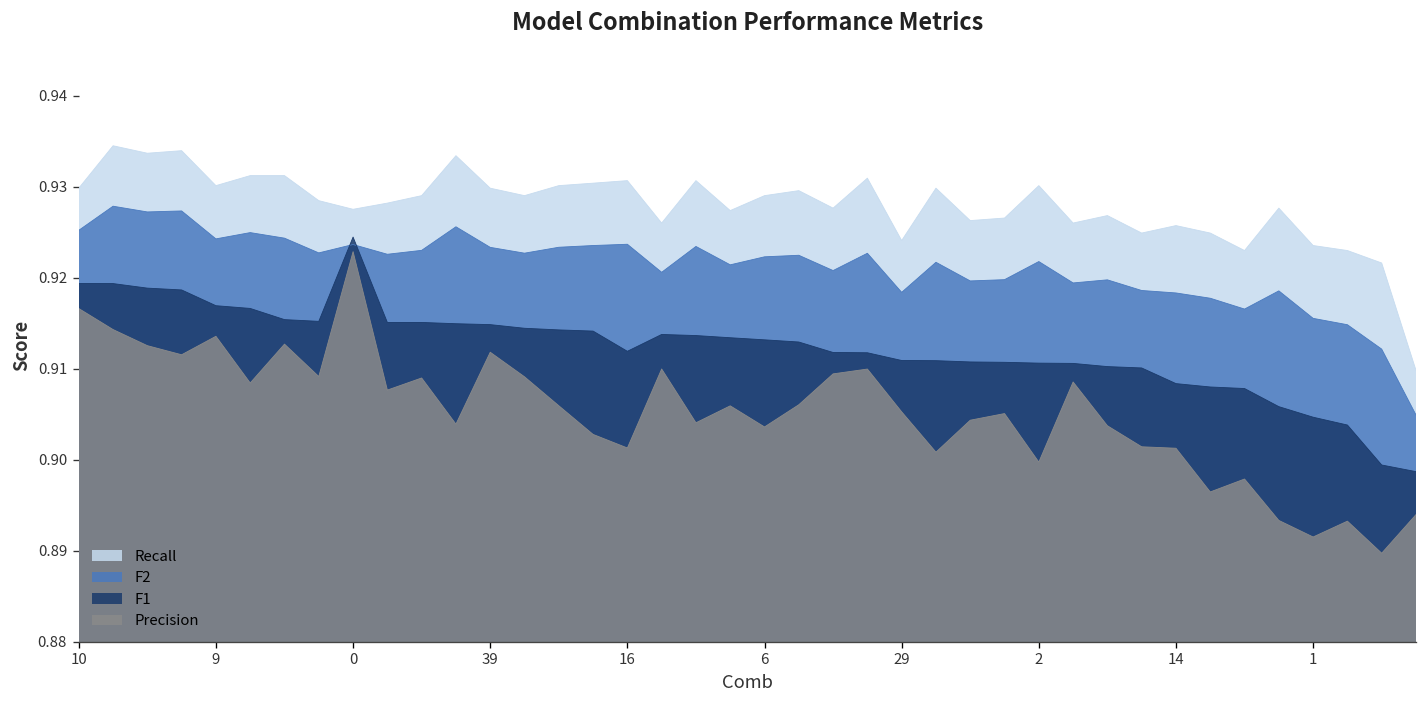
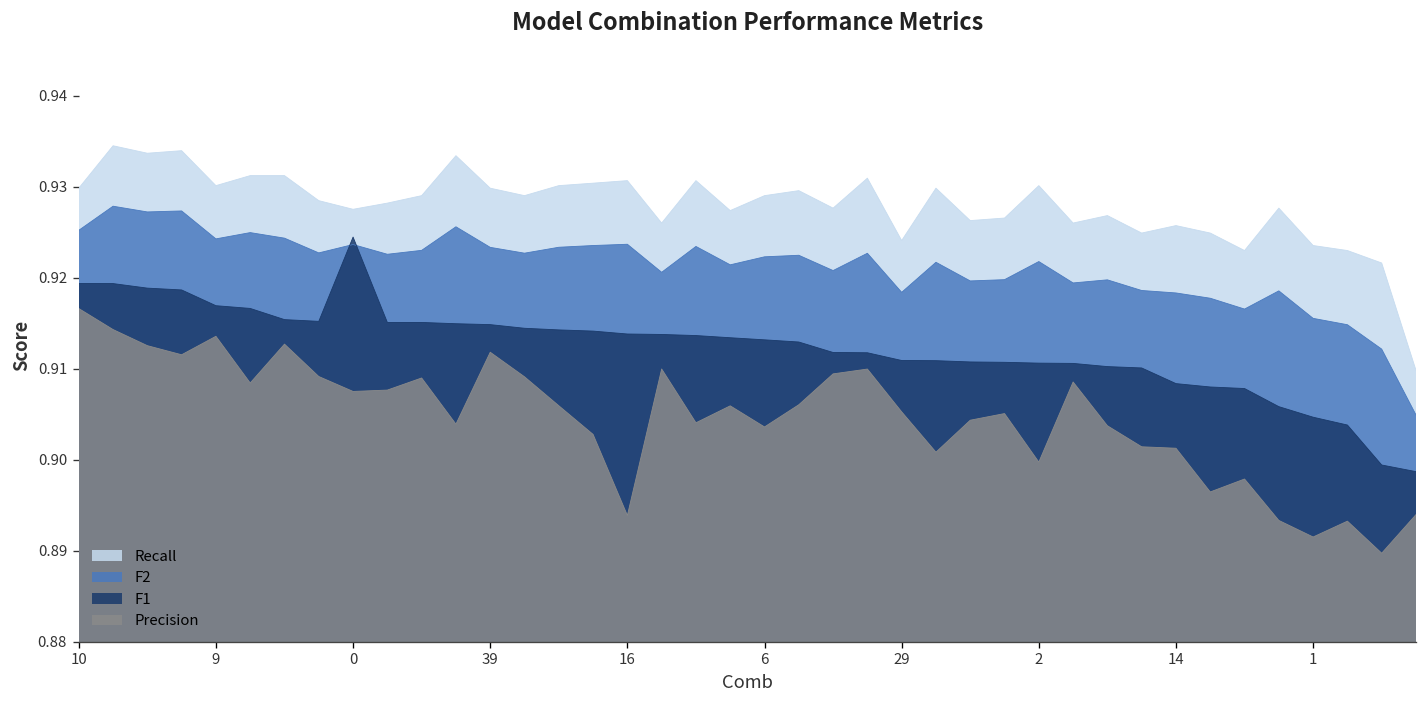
Precision, 0: 0.923 -> 0.907
F1, 16: 0.912 -> 0.914
Precision, 16: 0.901 -> 0.894
